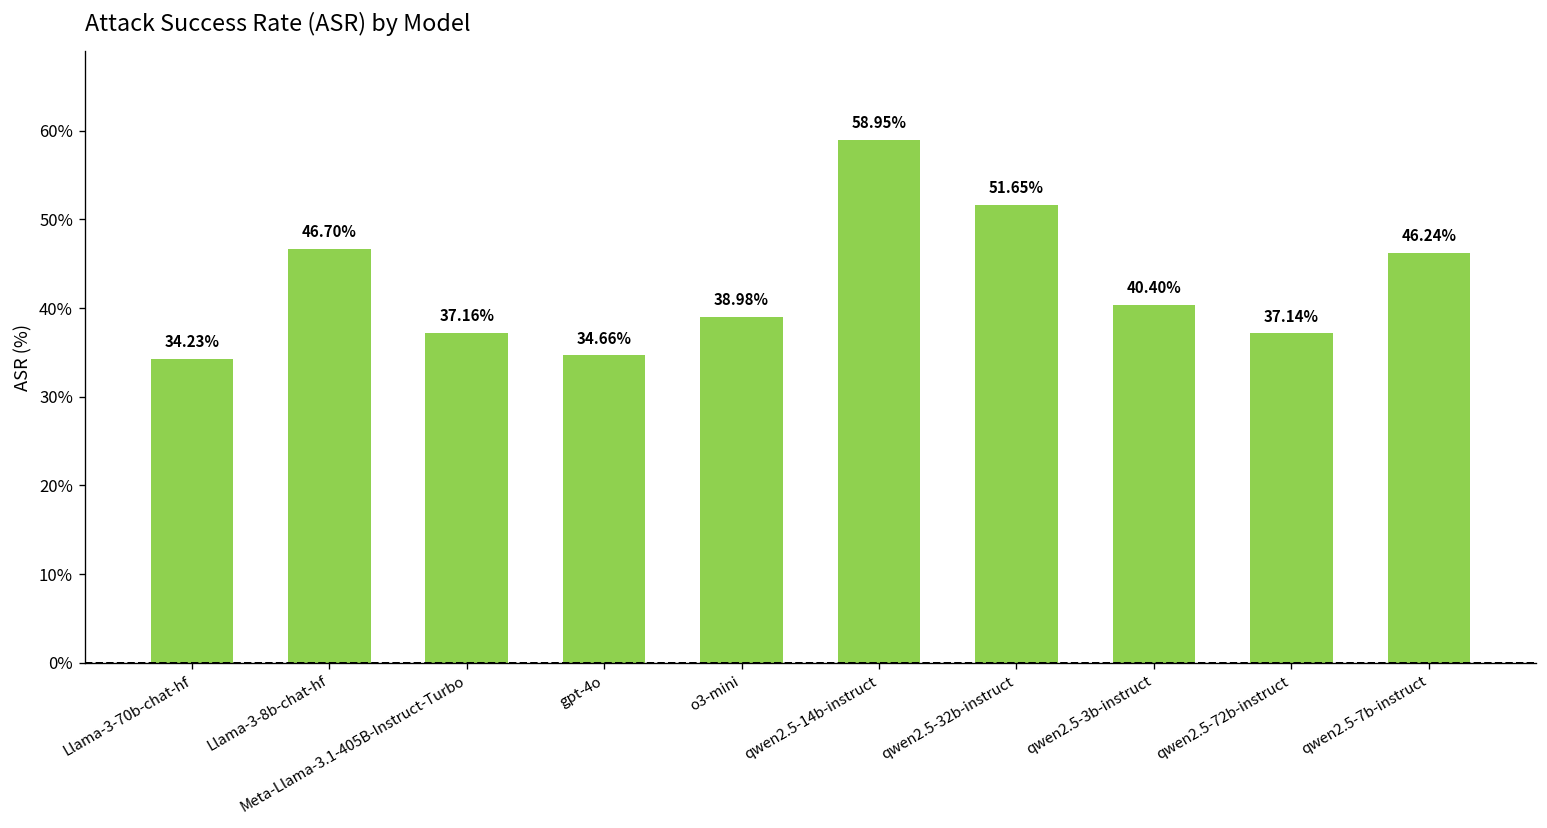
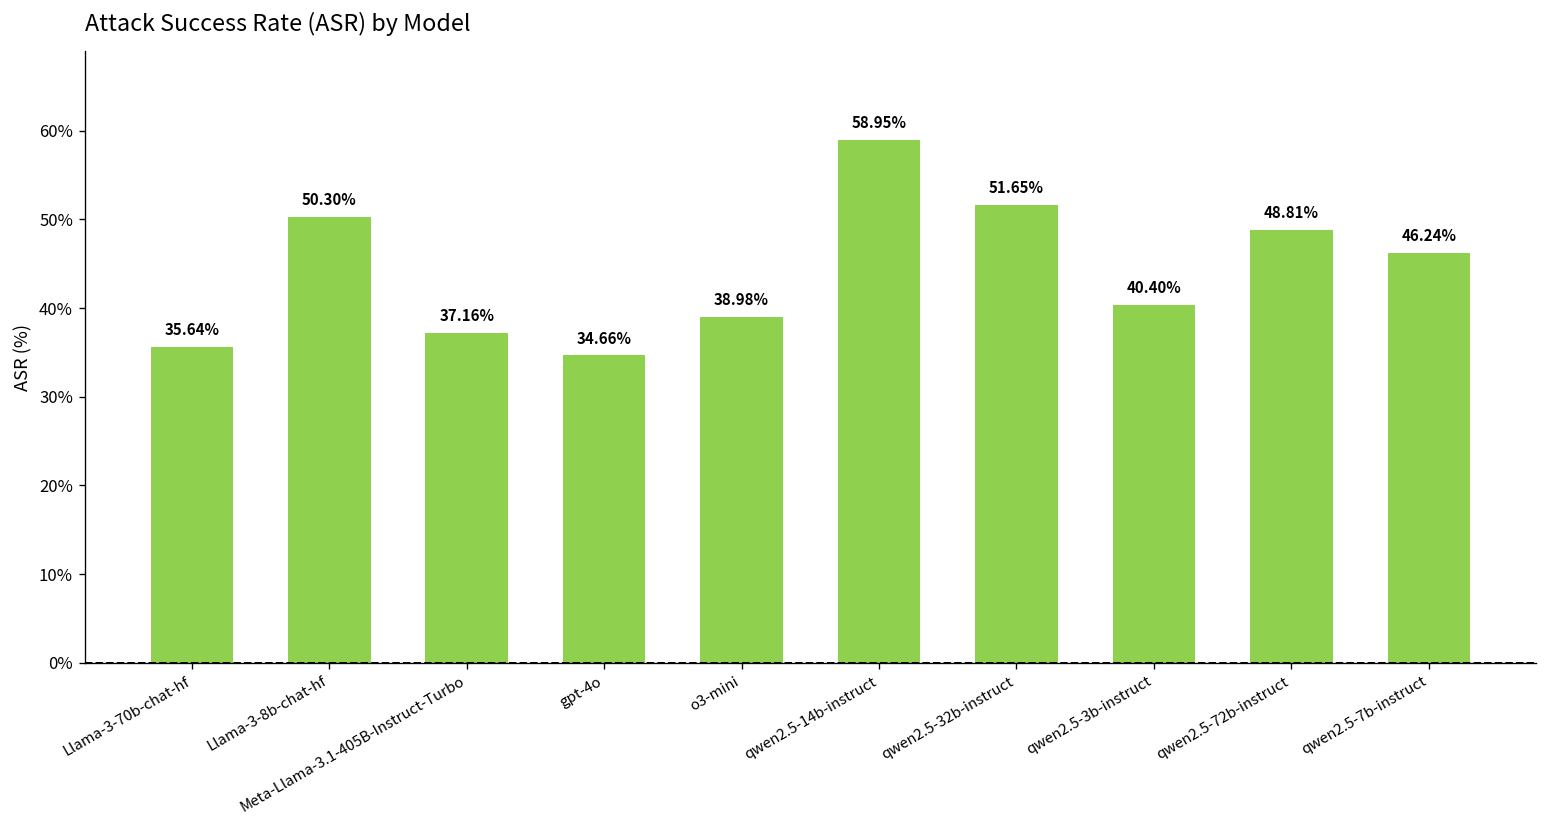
Llama-3-70b-chat-hf: 34.23% -> 35.64%
Llama-3-8b-chat-hf: 46.70% -> 50.30%
qwen2.5-72b-instruct: 37.14% -> 48.81%
